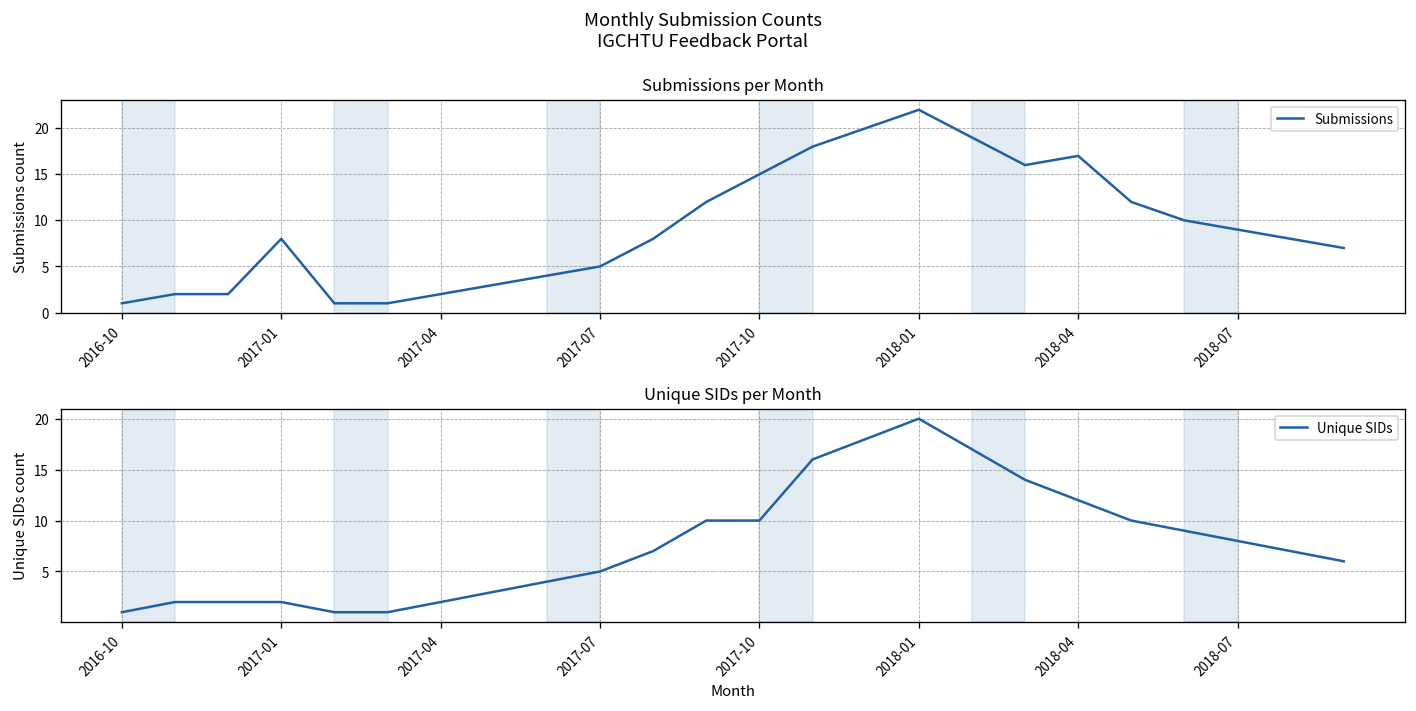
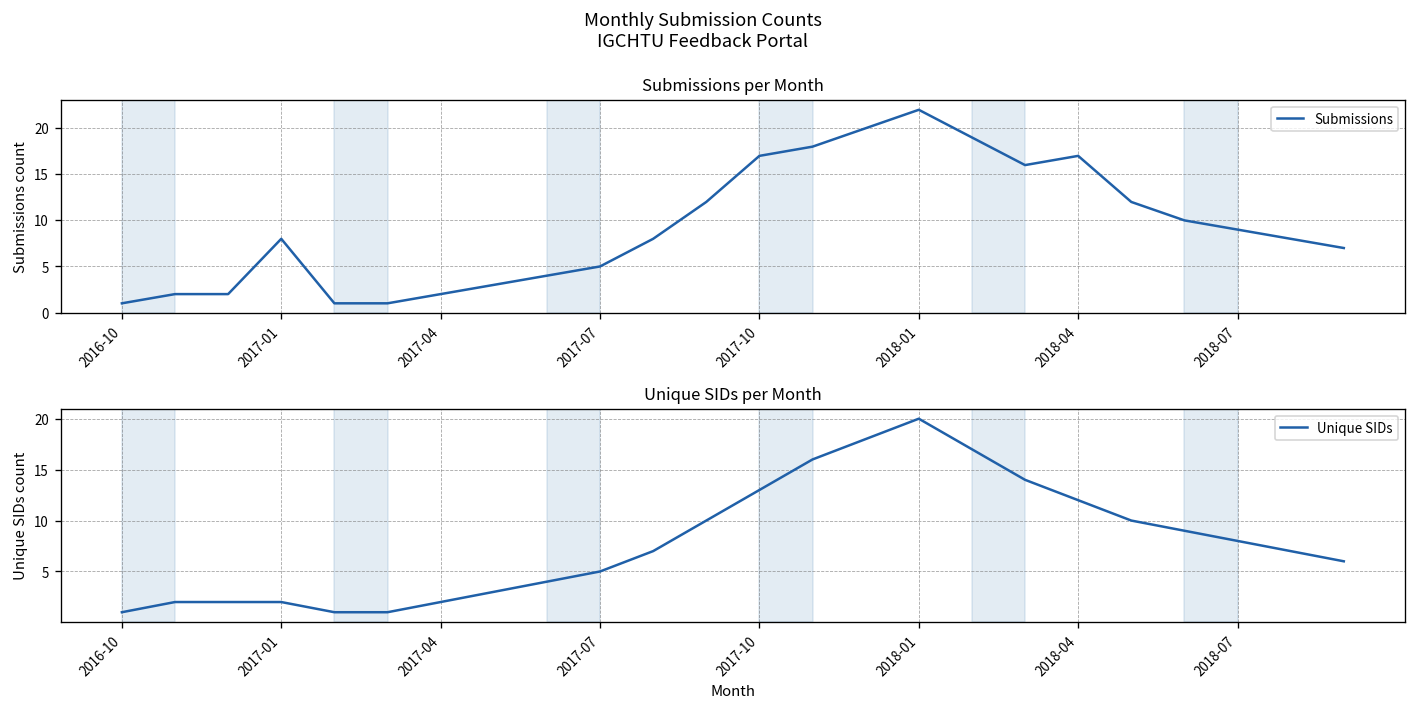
Submissions per Month, 2017-10: 15 -> 17
Unique SIDs per Month, 2017-10: 10 -> 13
